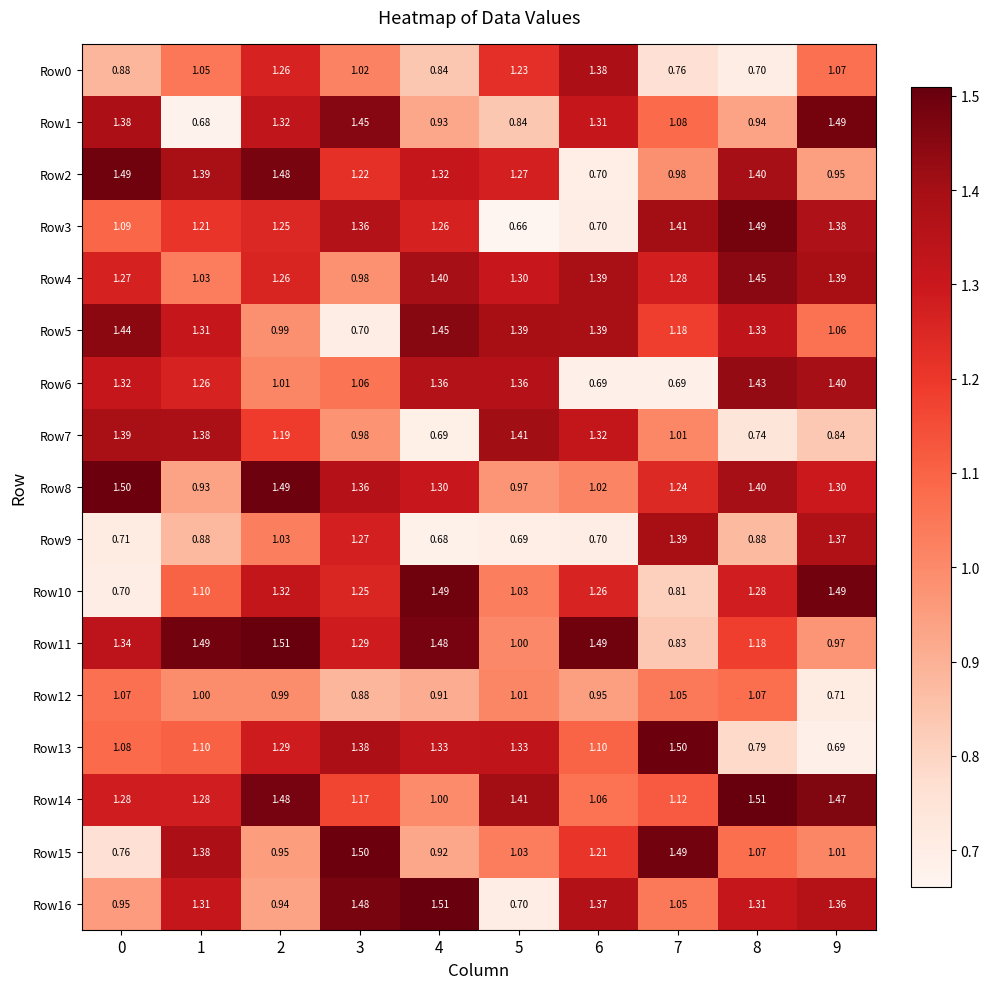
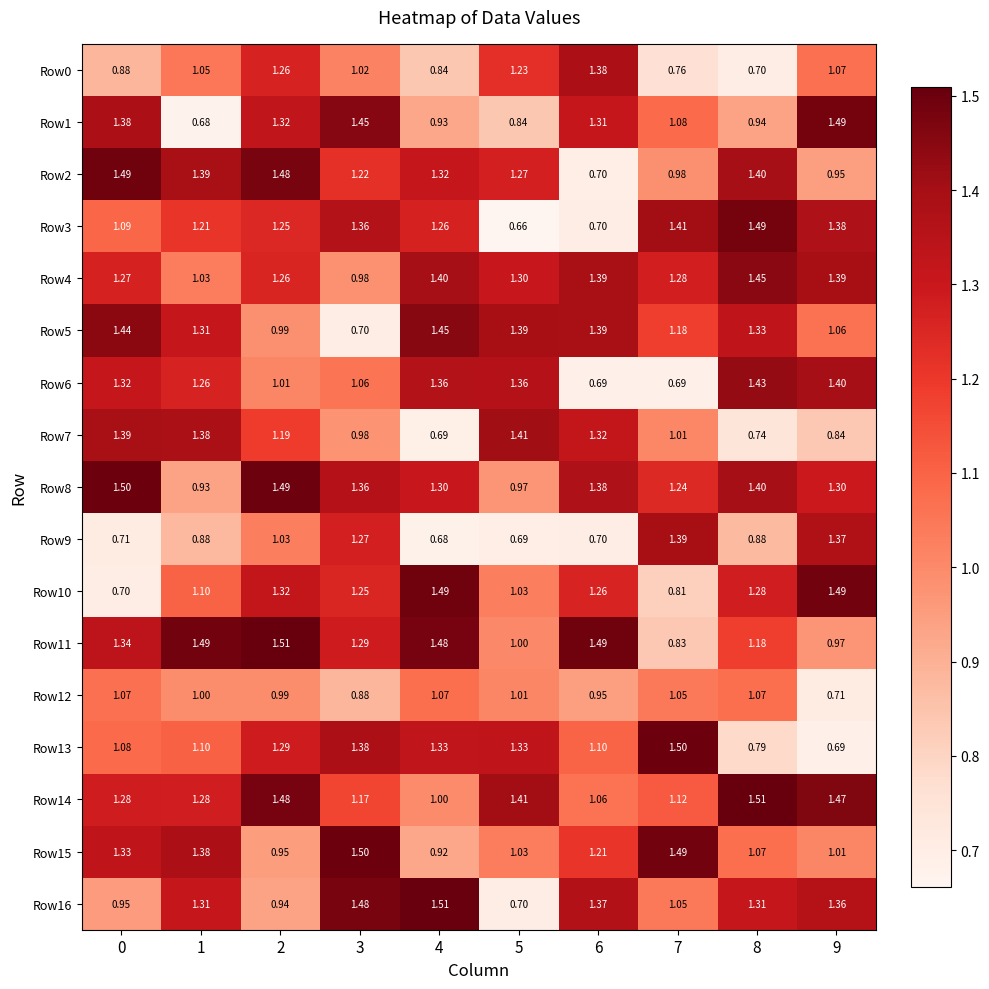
Row8, 6: 1.02 -> 1.38
Row12, 4: 0.91 -> 1.07
Row15, 0: 0.76 -> 1.33
